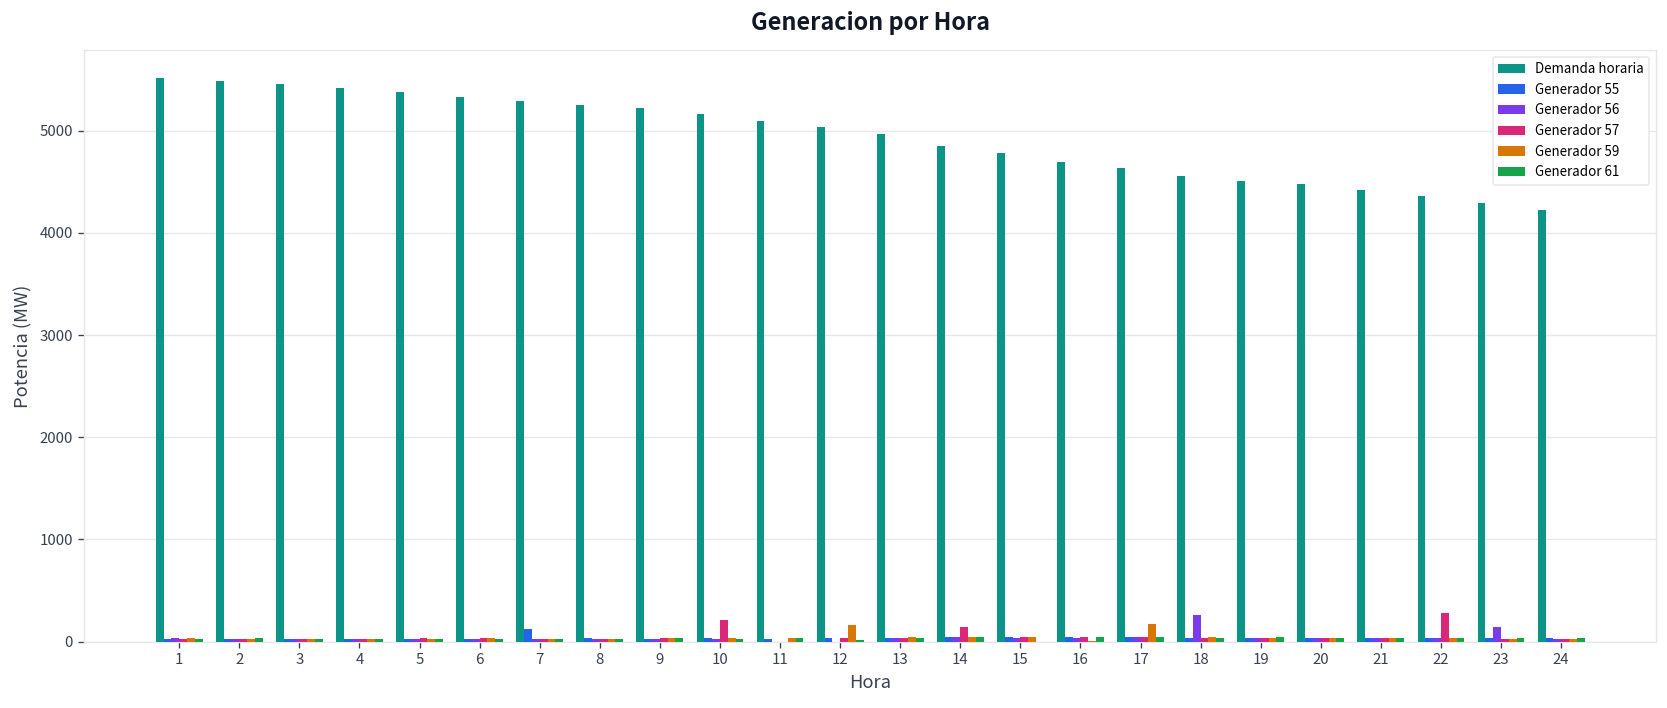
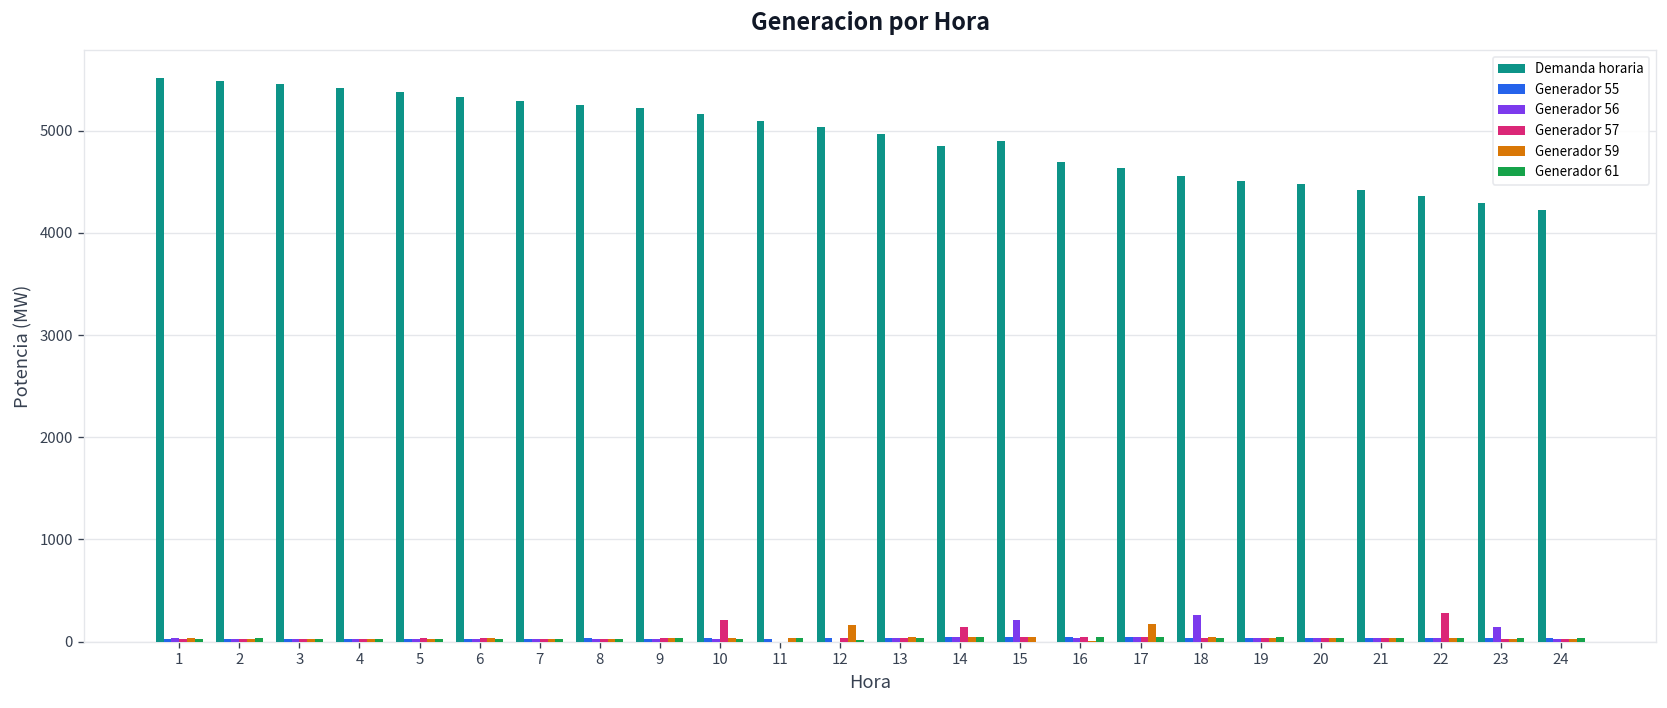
Generador 55, 7: 100 -> 0
Demanda horaria, 15: 4800 -> 4900
Generador 56, 15: 0 -> 200
